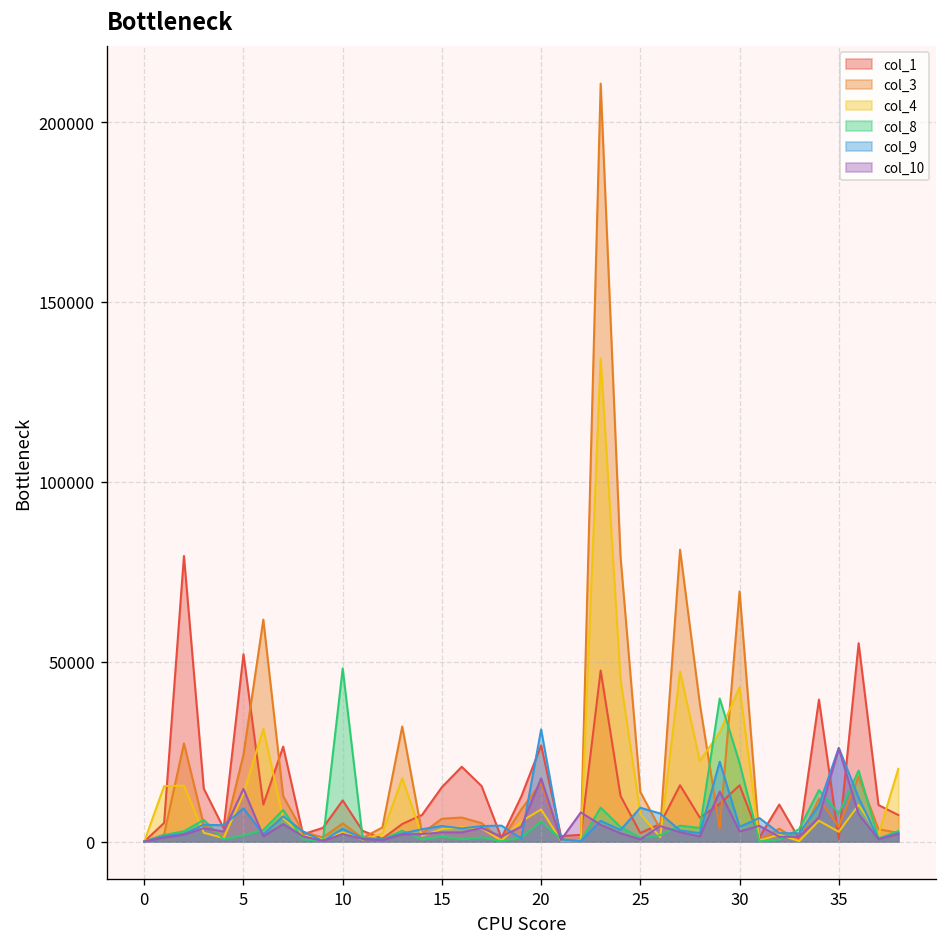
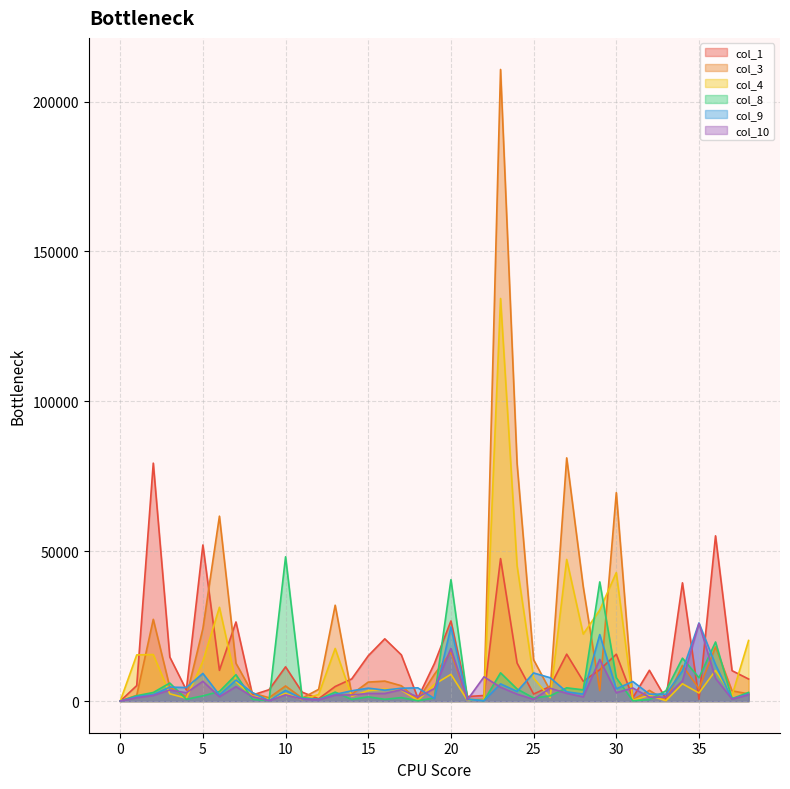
col_10, 5: 15000 -> 7000
col_8, 20: 6000 -> 41000
col_9, 20: 31000 -> 25000
col_8, 30: 22000 -> 8000
